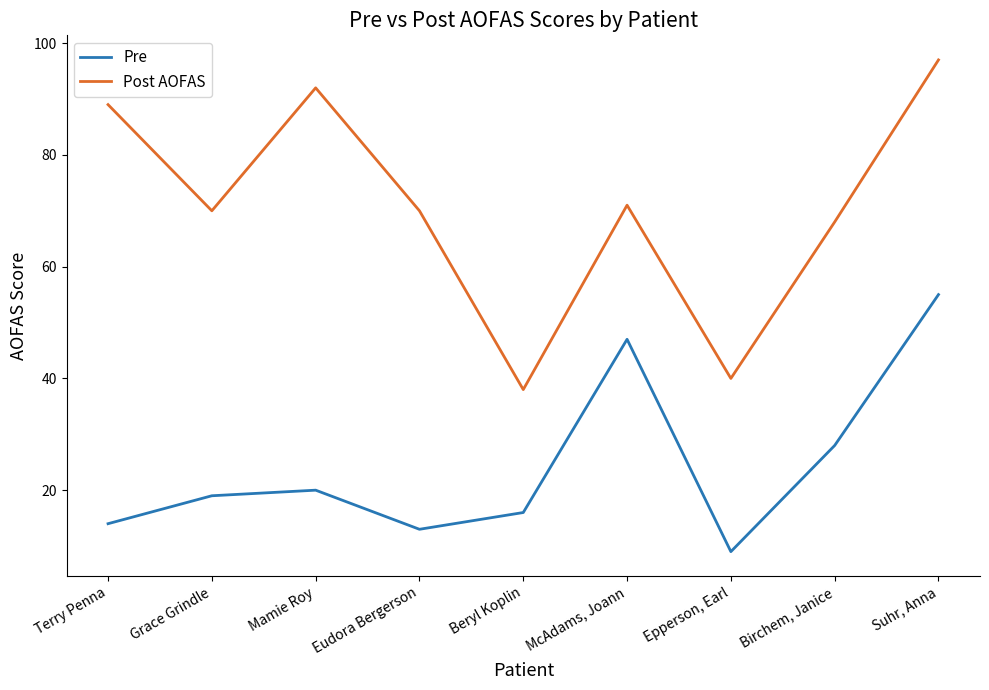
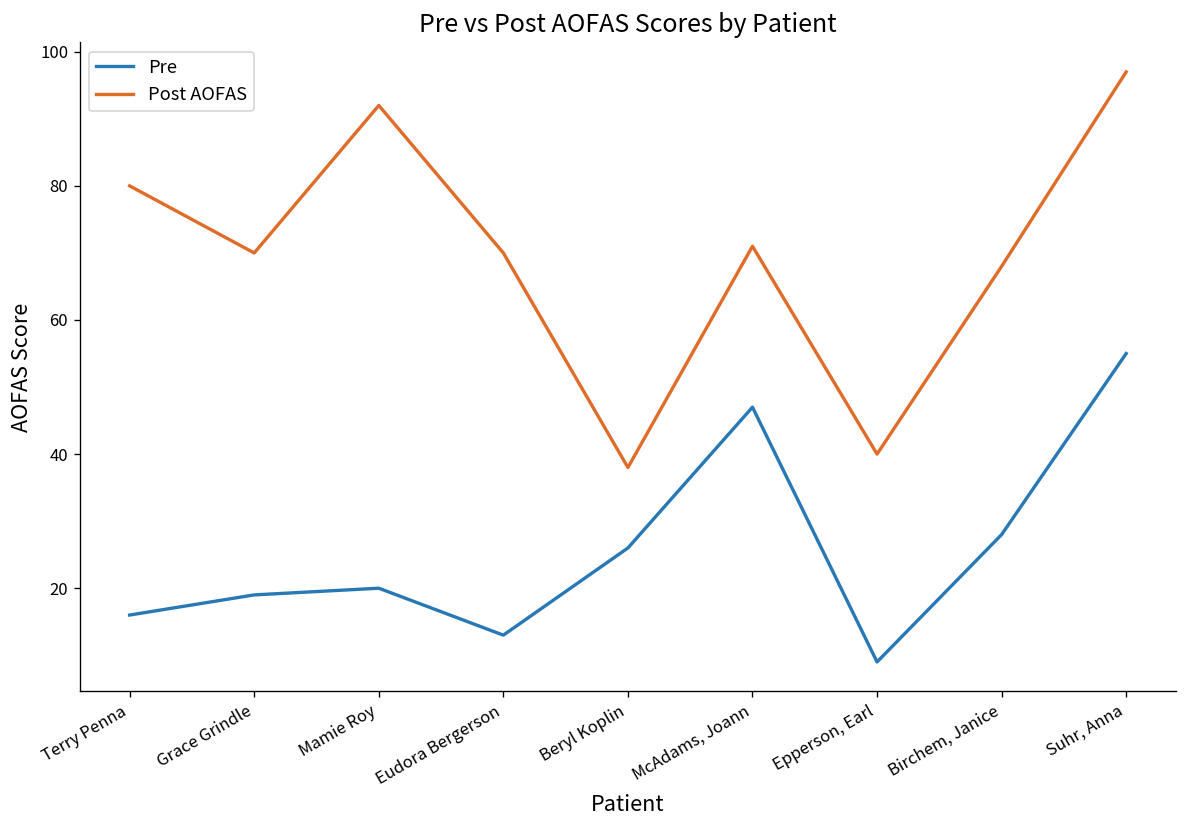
Pre, Terry Penna: 14 -> 16
Post AOFAS, Terry Penna: 89 -> 80
Pre, Beryl Koplin: 16 -> 26
